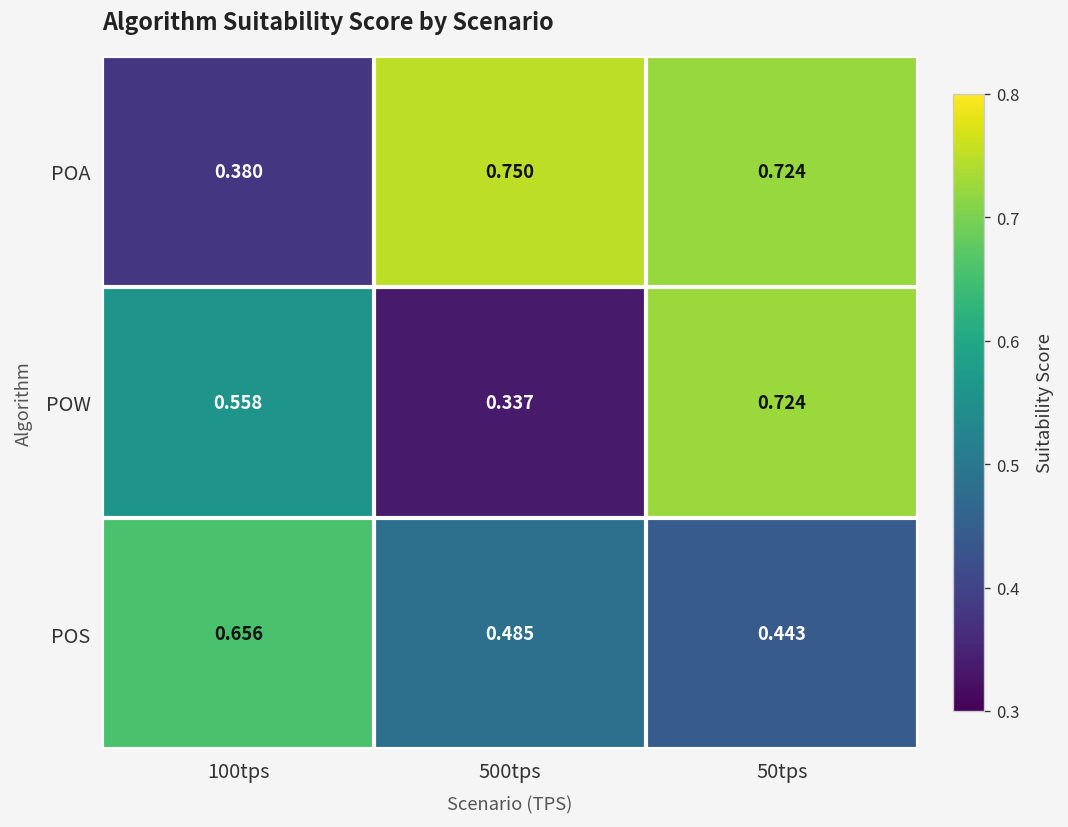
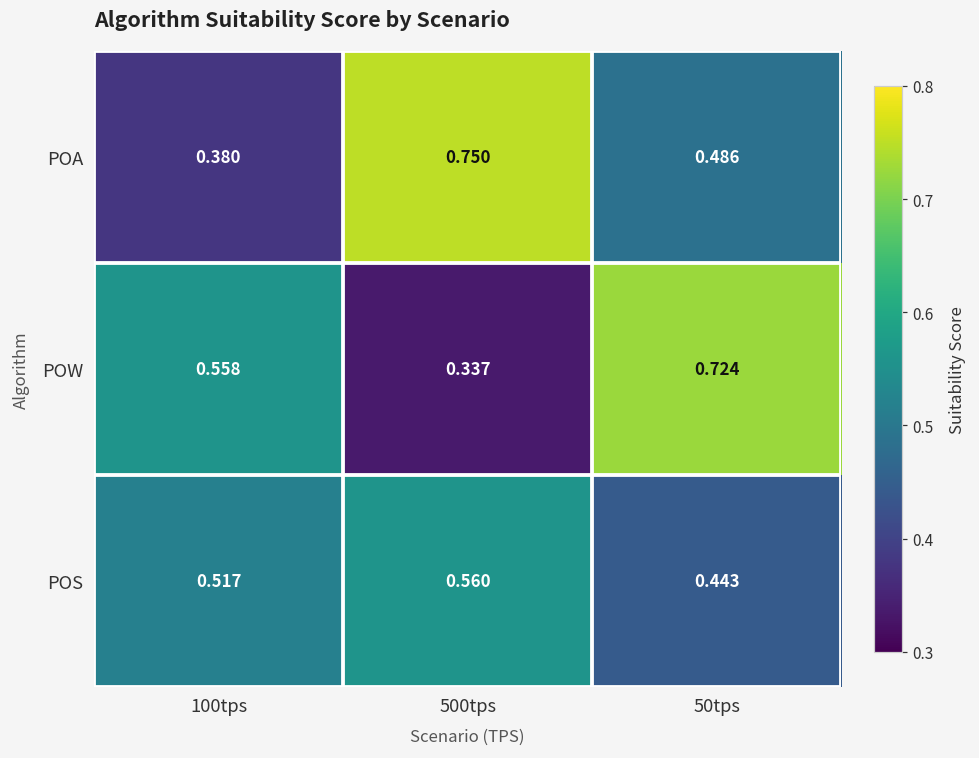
POA, 50tps: 0.724 -> 0.486
POS, 100tps: 0.656 -> 0.517
POS, 500tps: 0.485 -> 0.560
